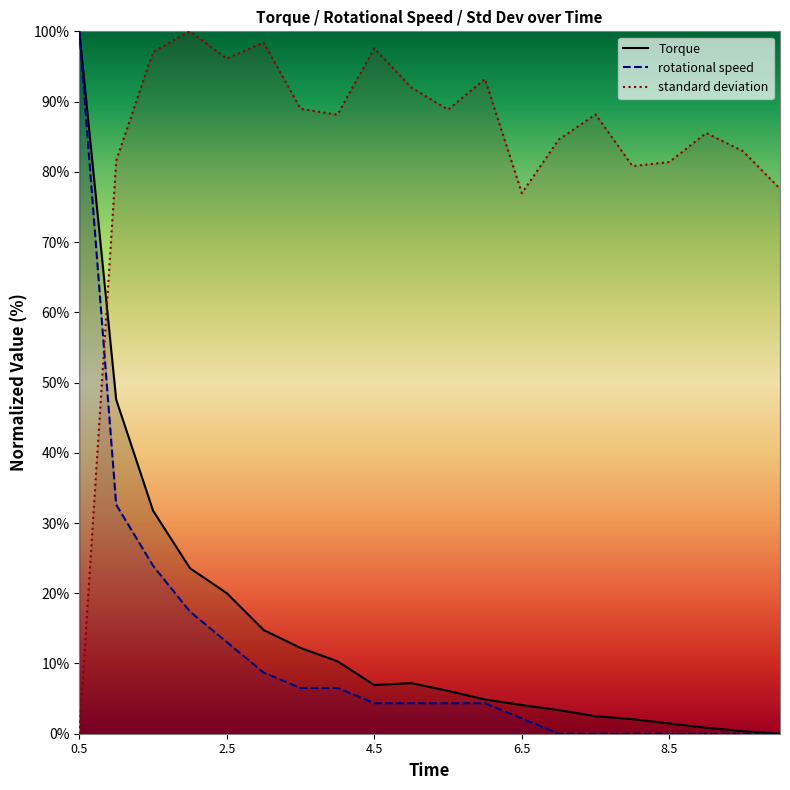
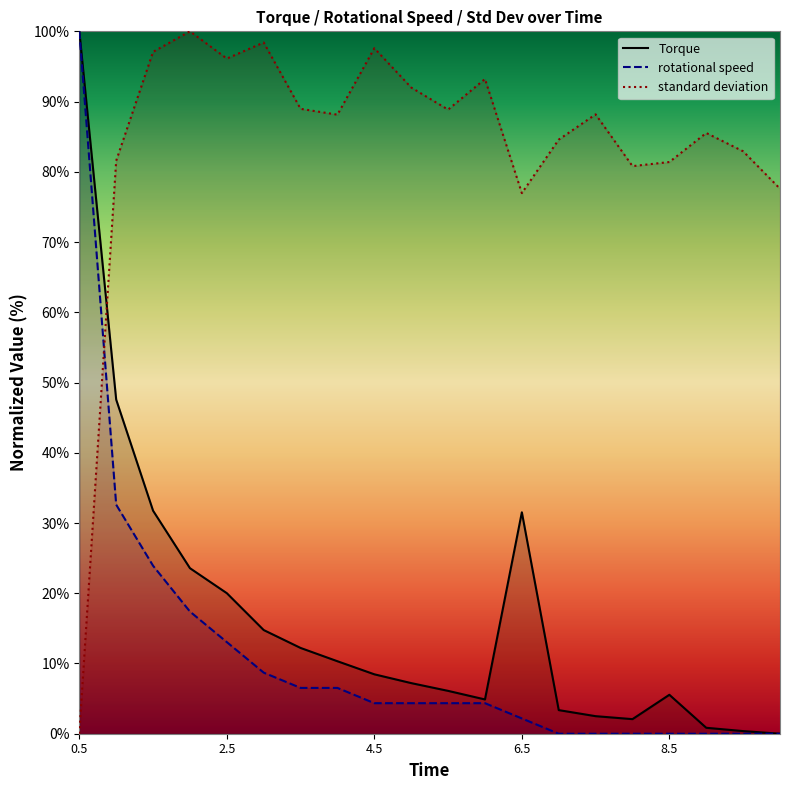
Torque, 4.5: 7% -> 8%
Torque, 6.5: 4% -> 32%
Torque, 8.5: 1% -> 6%
